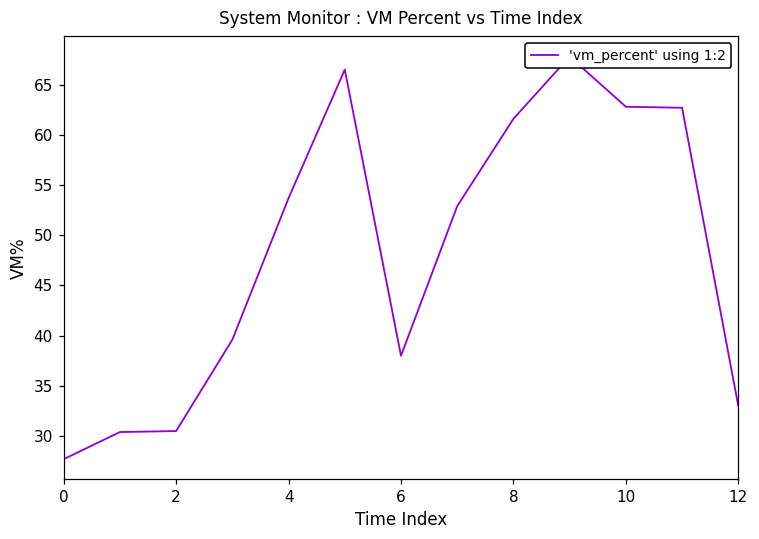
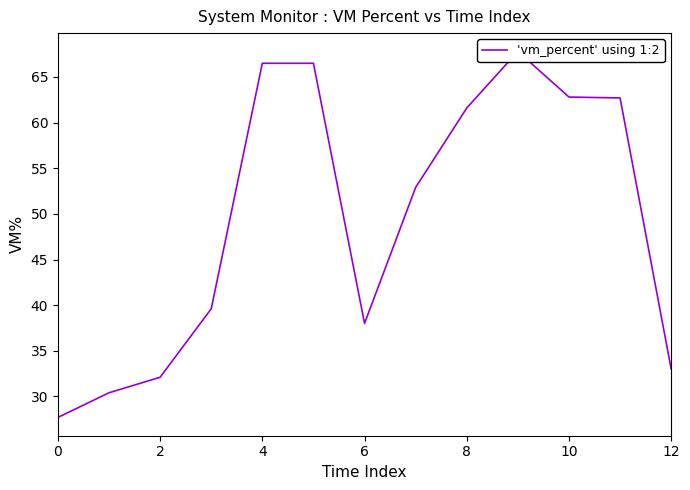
2: 31 -> 32
4: 54 -> 67
